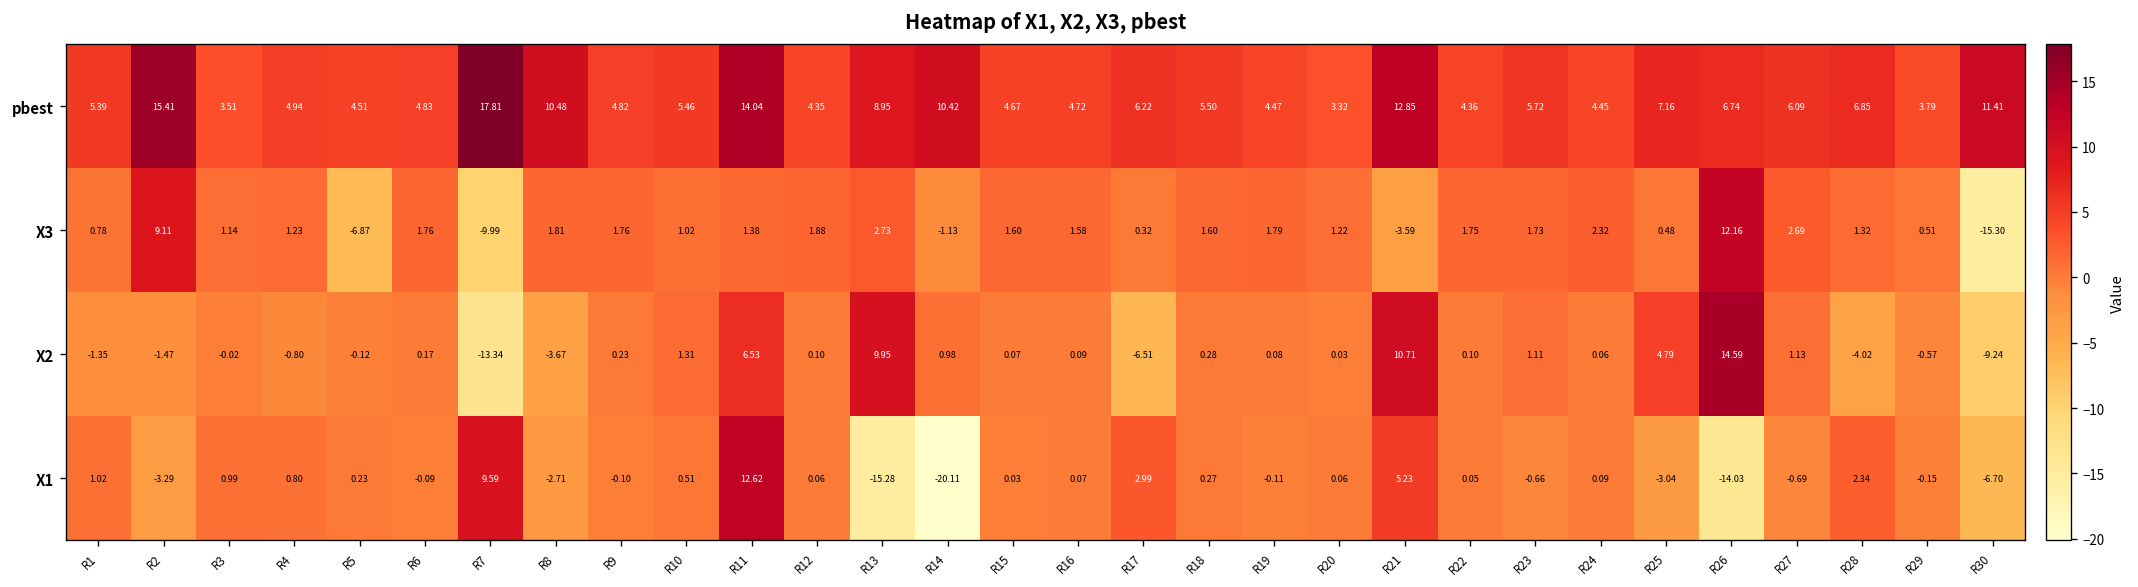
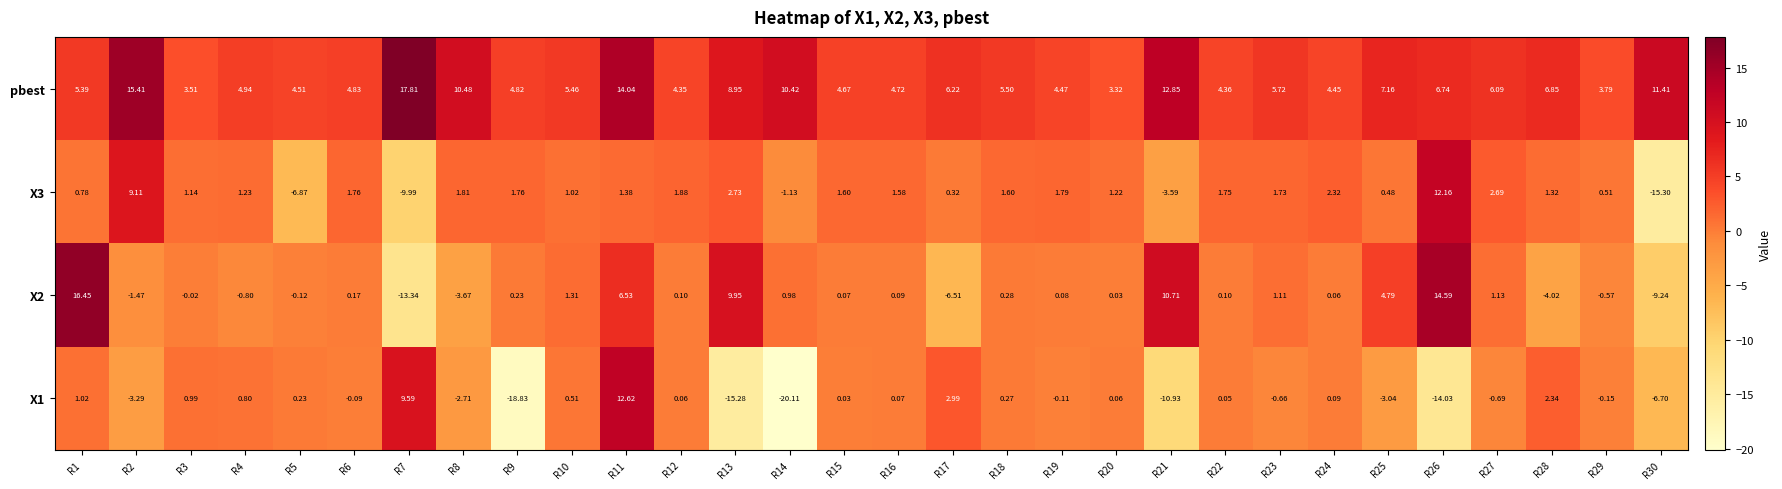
X2, R1: -1.35 -> 16.45
X1, R9: -0.10 -> -18.83
X1, R21: 5.23 -> -10.93
